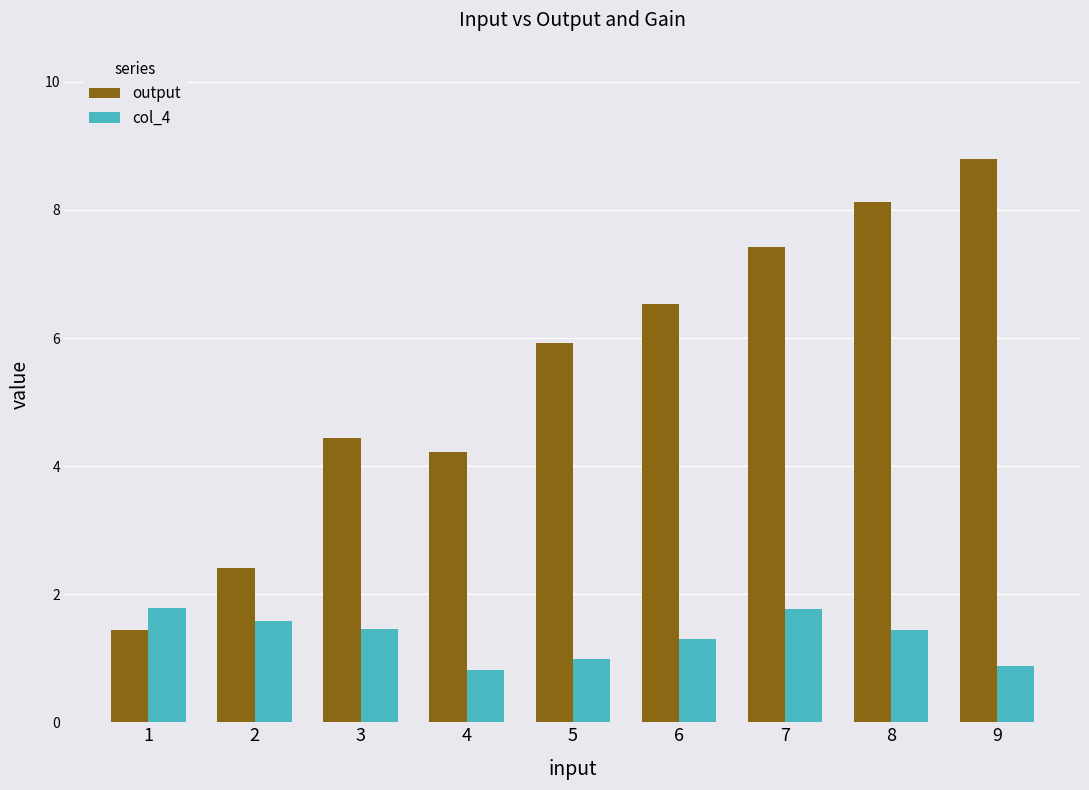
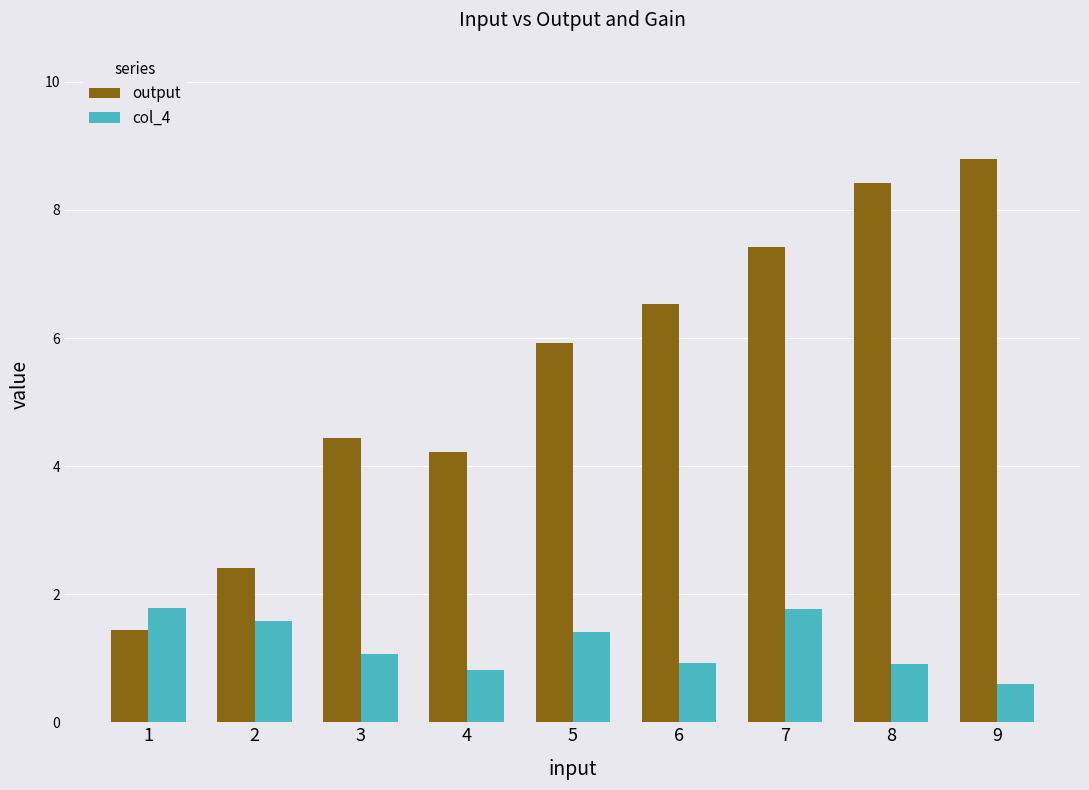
col_4, 3: 1.5 -> 1.1
col_4, 5: 1.0 -> 1.4
col_4, 6: 1.3 -> 0.9
output, 8: 8.1 -> 8.4
col_4, 8: 1.4 -> 0.9
col_4, 9: 0.9 -> 0.6
